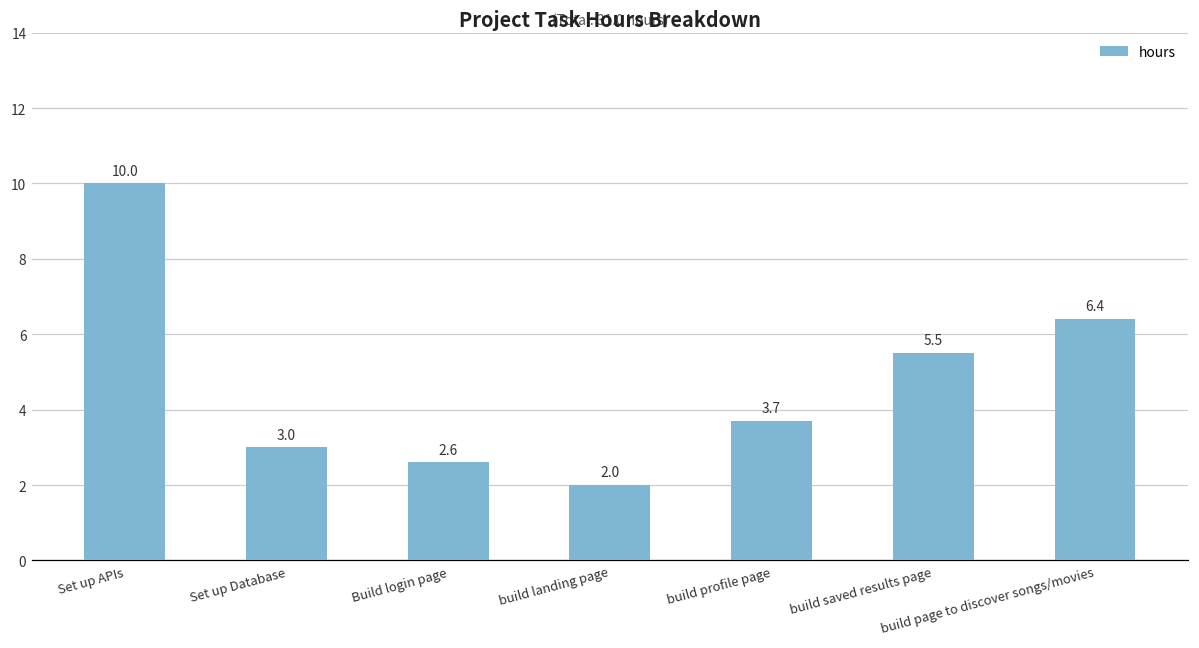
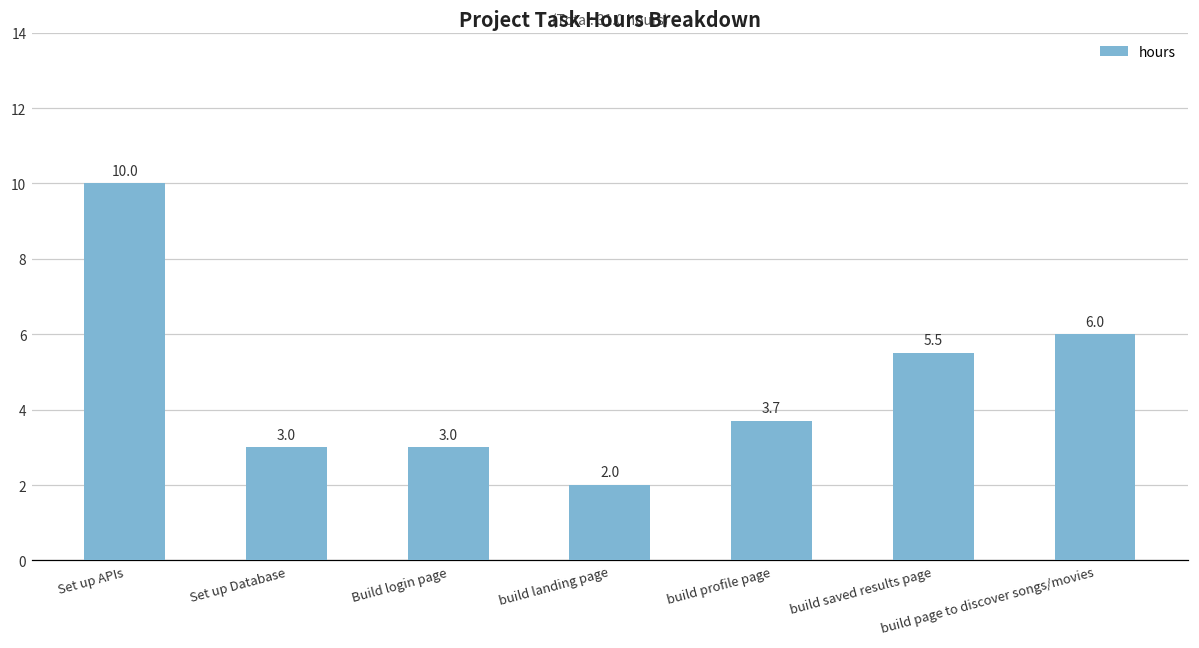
Build login page: 2.6 -> 3.0
build page to discover songs/movies: 6.4 -> 6.0
